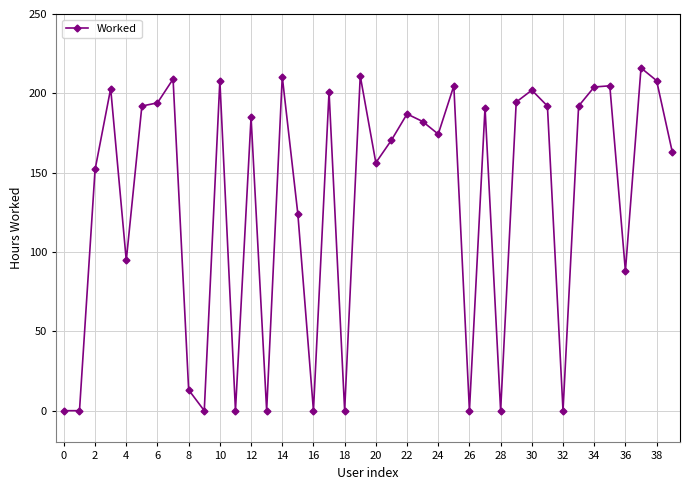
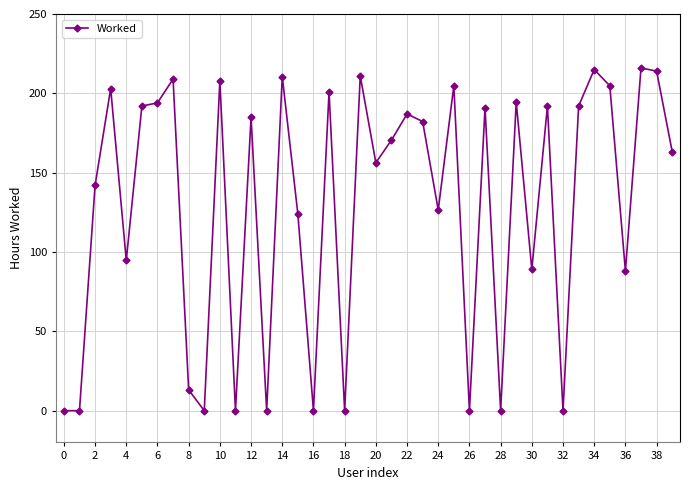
2: 152 -> 142
24: 174 -> 127
30: 202 -> 89
34: 204 -> 215
38: 208 -> 214
